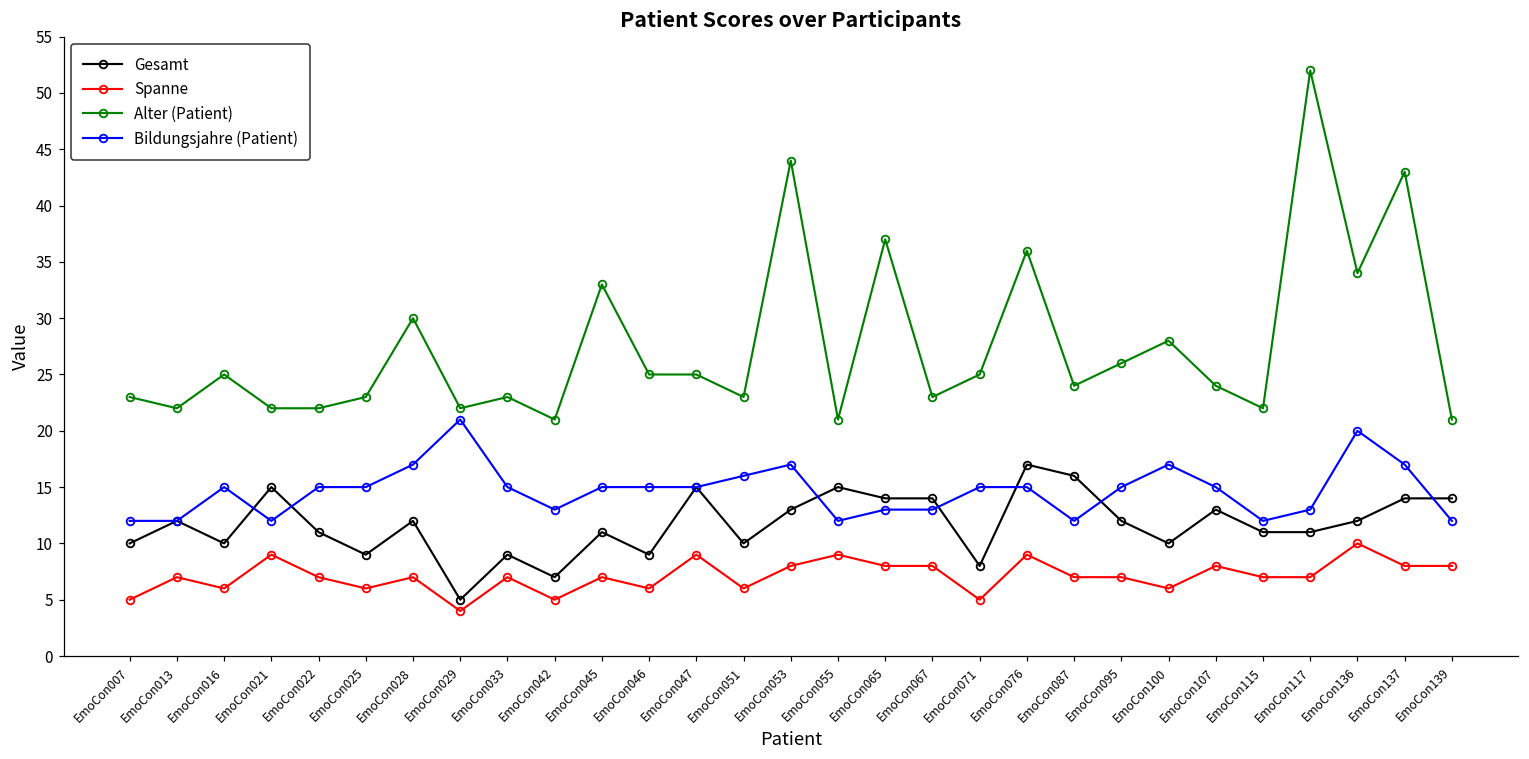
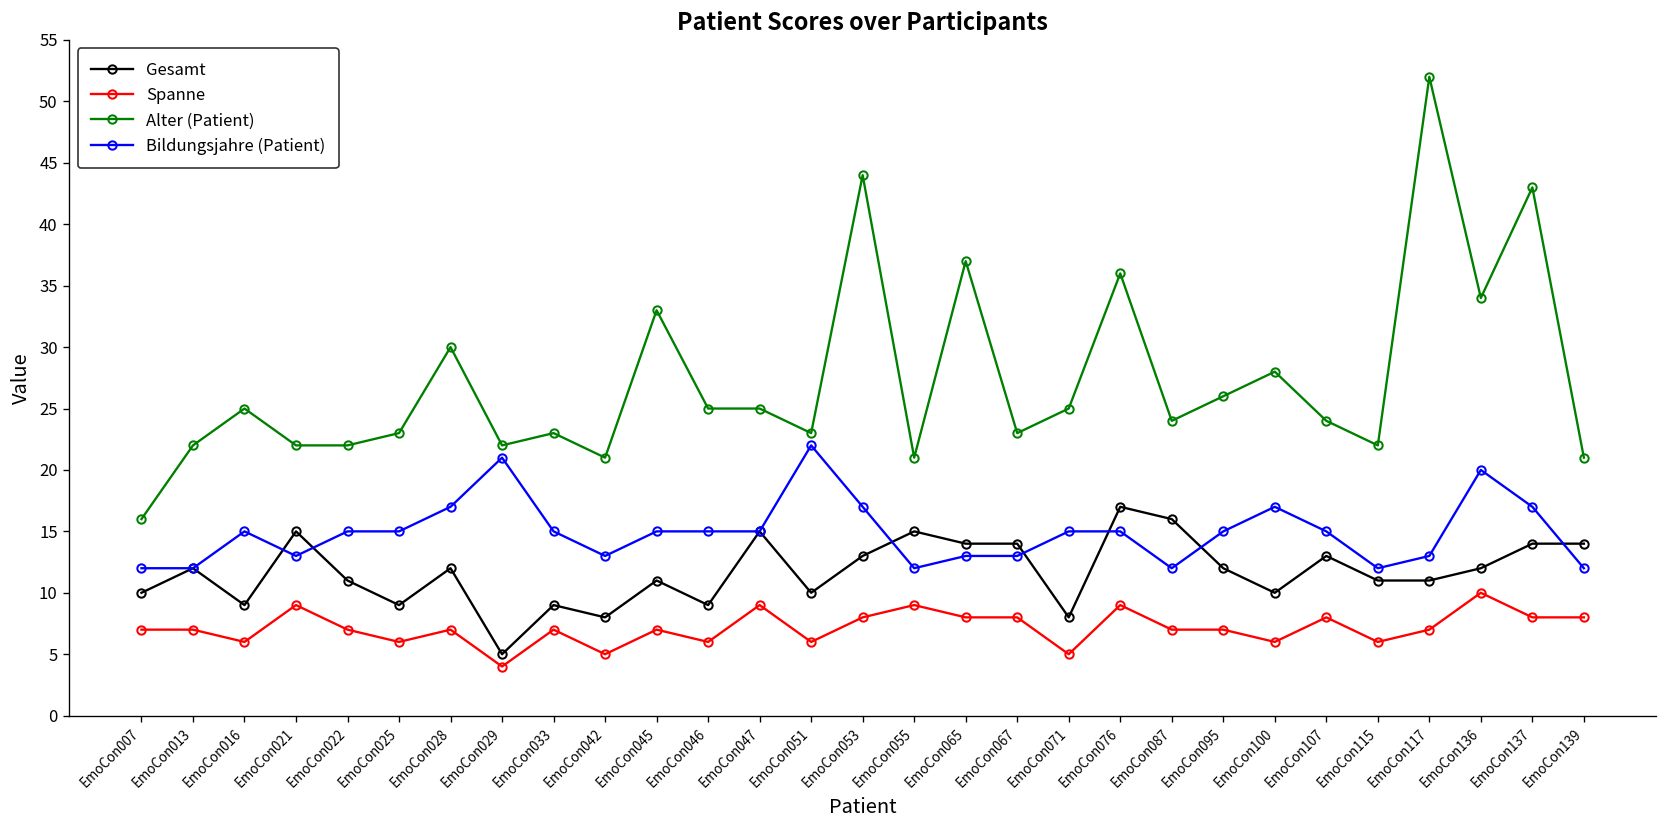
Spanne, EmoCon007: 5 -> 7
Alter (Patient), EmoCon007: 23 -> 16
Gesamt, EmoCon016: 10 -> 9
Bildungsjahre (Patient), EmoCon021: 12 -> 13
Gesamt, EmoCon042: 7 -> 8
Bildungsjahre (Patient), EmoCon051: 16 -> 22
Spanne, EmoCon115: 7 -> 6
